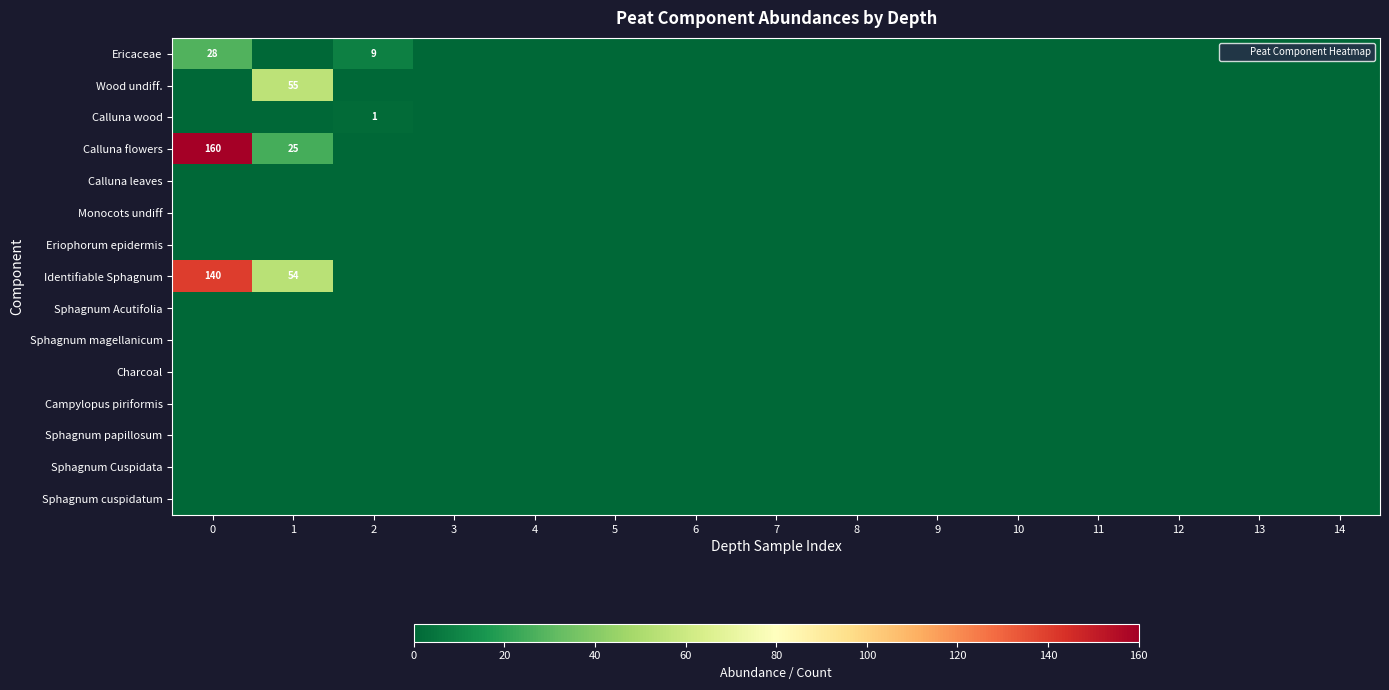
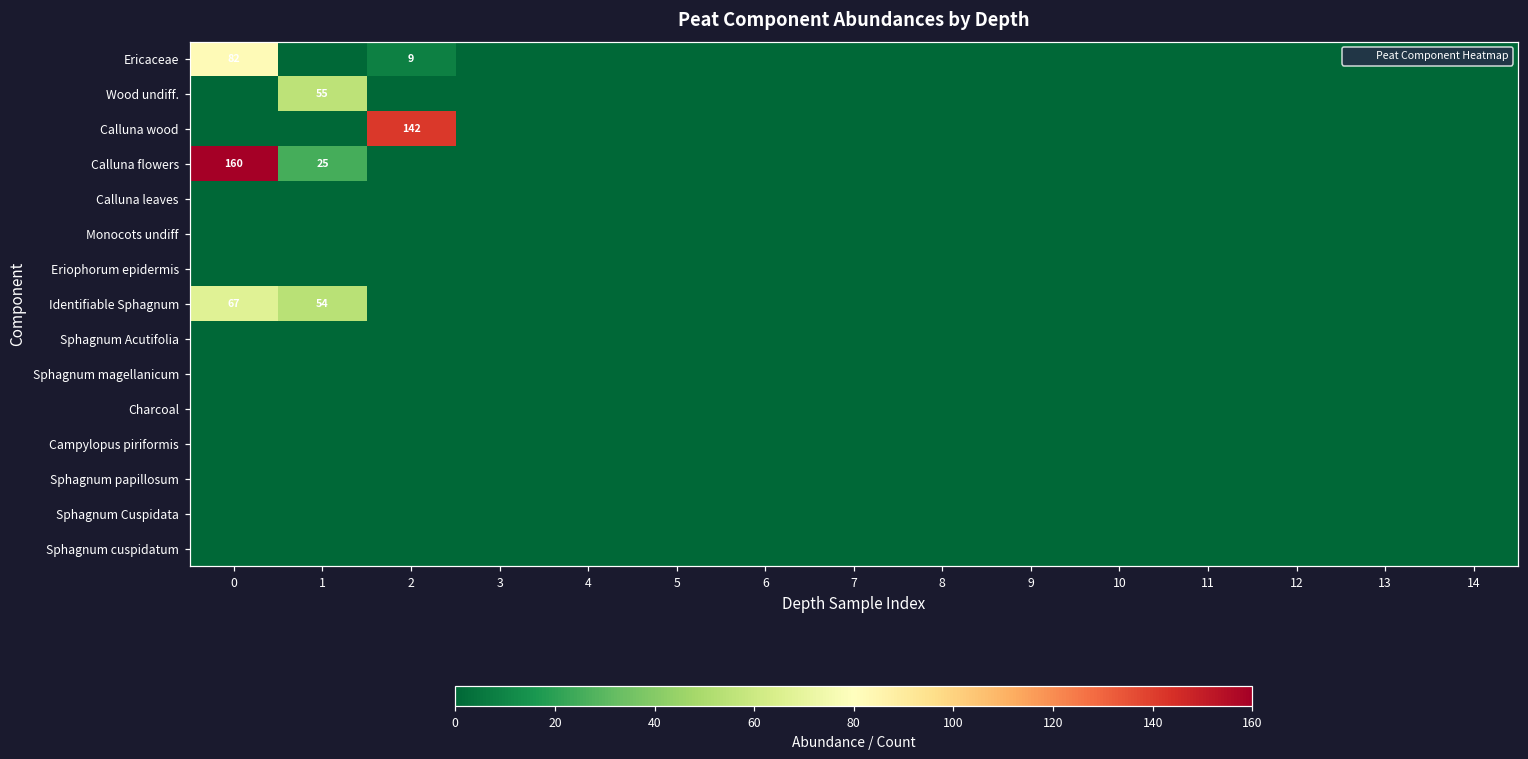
Ericaceae, 0: 28 -> 82
Calluna wood, 2: 1 -> 142
Identifiable Sphagnum, 0: 140 -> 67
